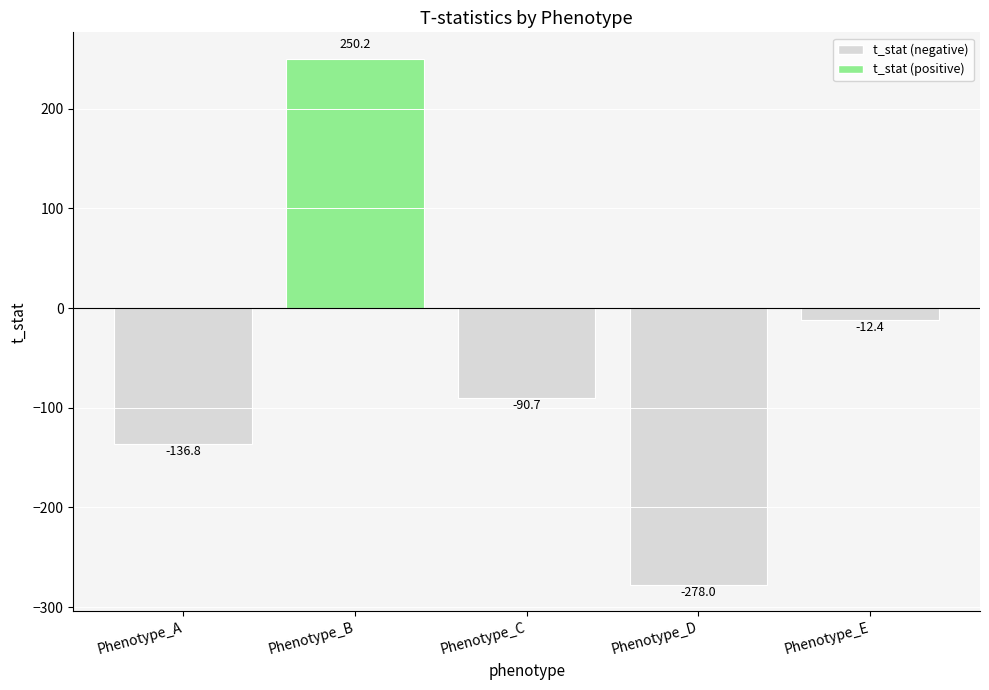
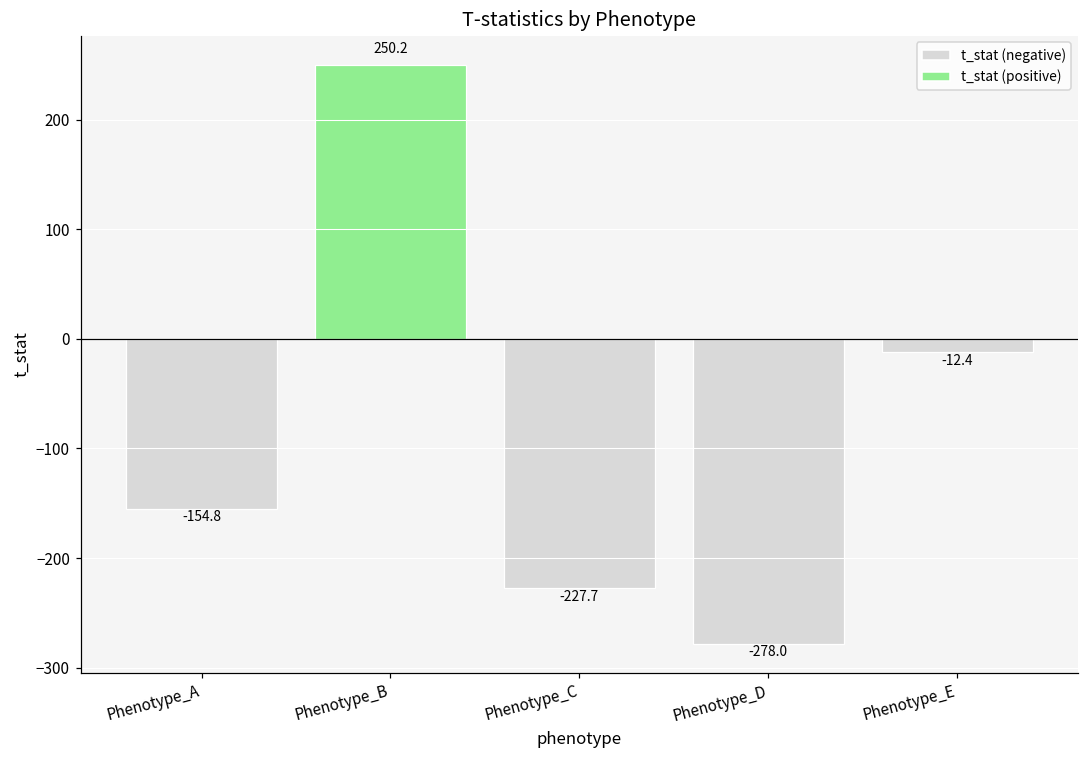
Phenotype_A: -136.8 -> -154.8
Phenotype_C: -90.7 -> -227.7
